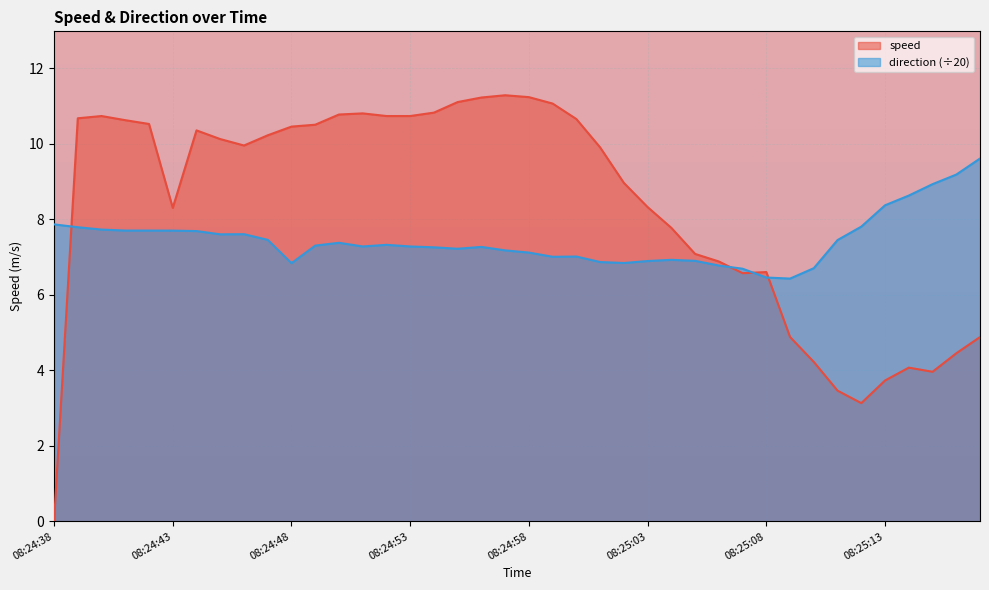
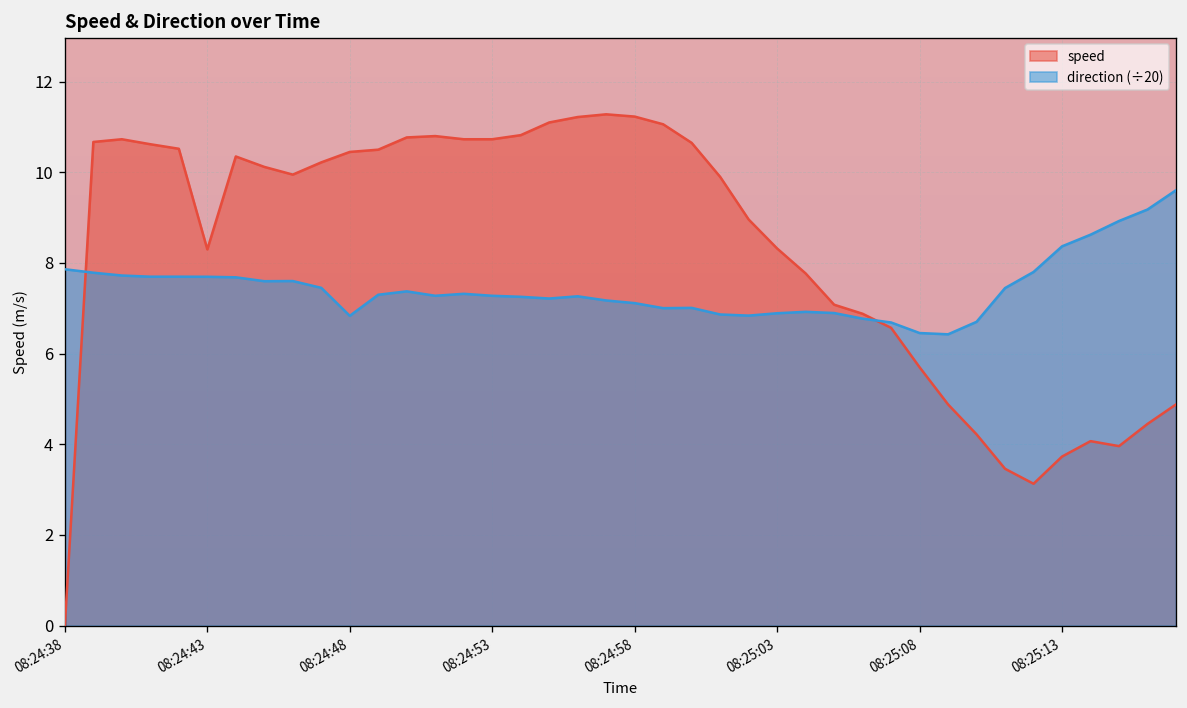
speed, 08:25:08: 6.6 -> 5.7
